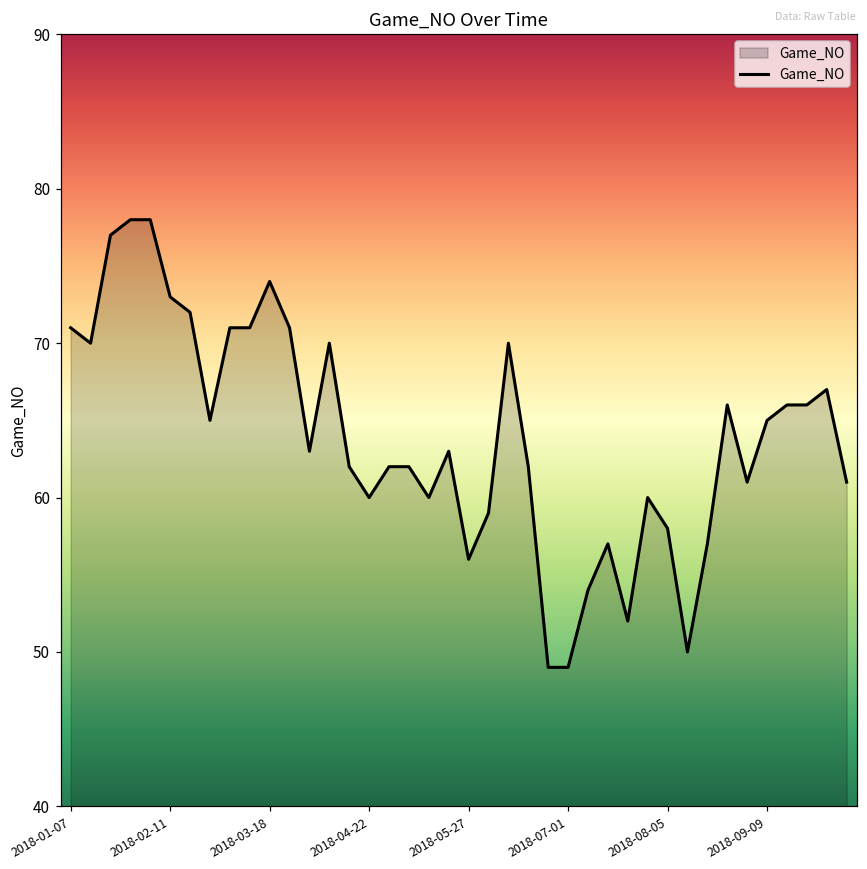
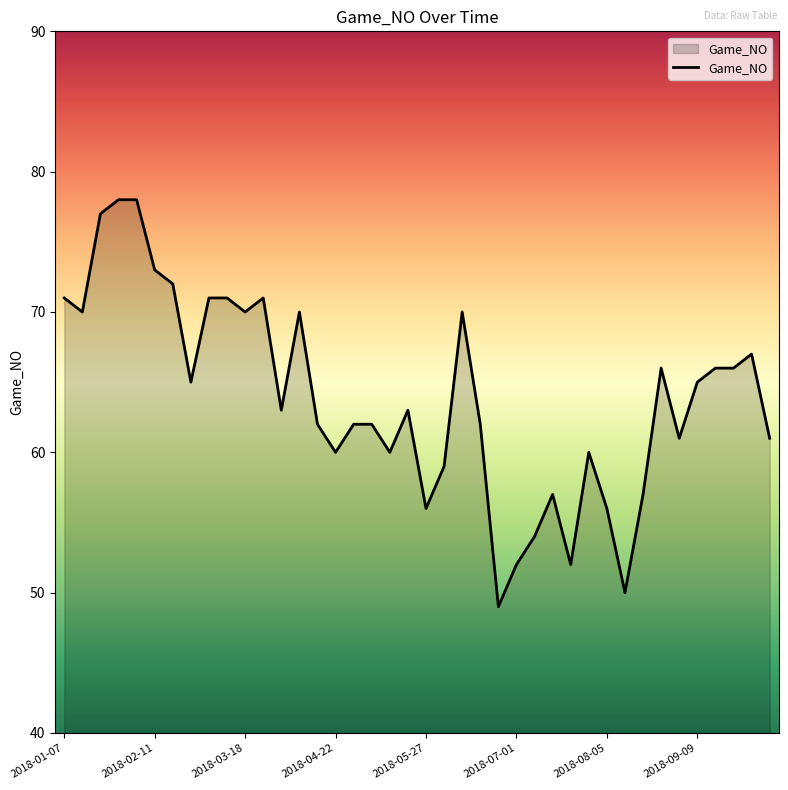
2018-03-18: 74 -> 70
2018-07-01: 49 -> 52
2018-08-05: 58 -> 56
